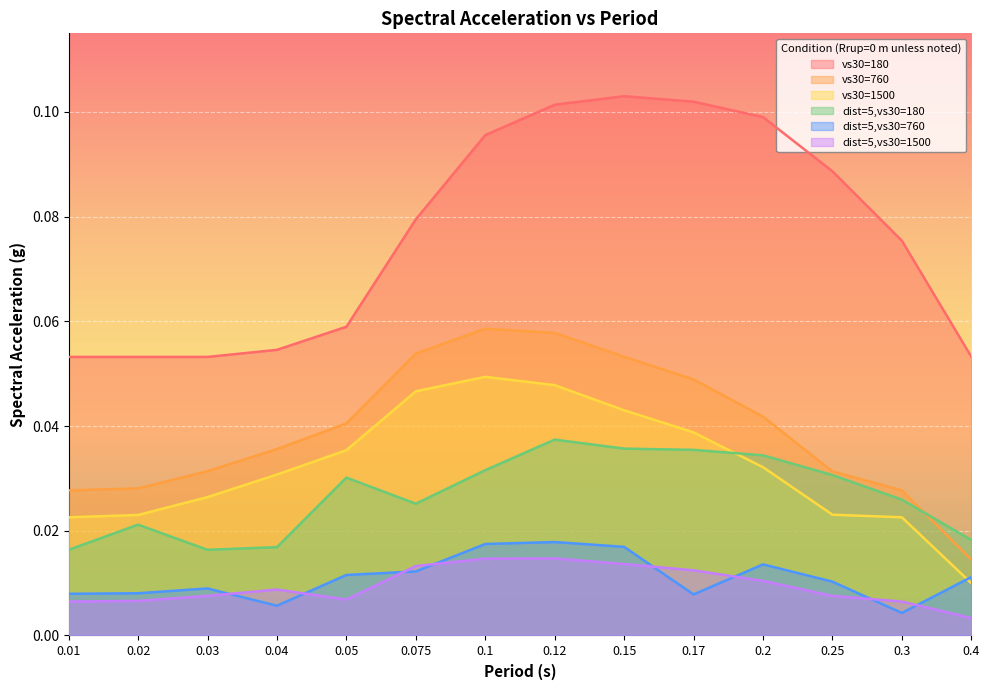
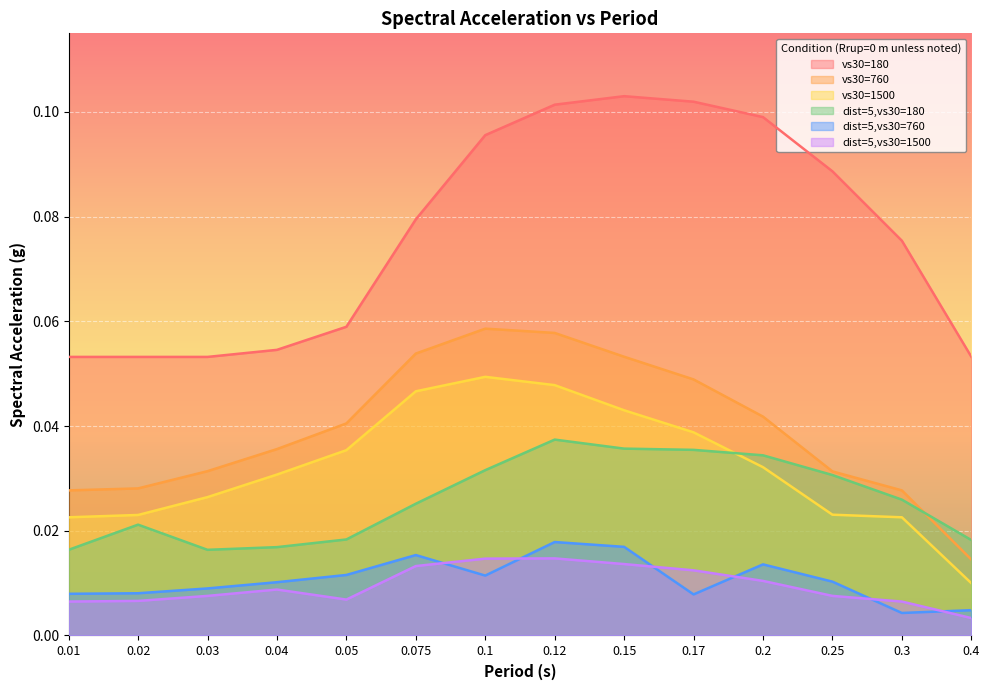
dist=5,vs30=760, 0.04: 0.006 -> 0.010
dist=5,vs30=180, 0.05: 0.030 -> 0.018
dist=5,vs30=760, 0.075: 0.012 -> 0.015
dist=5,vs30=760, 0.1: 0.017 -> 0.011
dist=5,vs30=760, 0.4: 0.011 -> 0.005
